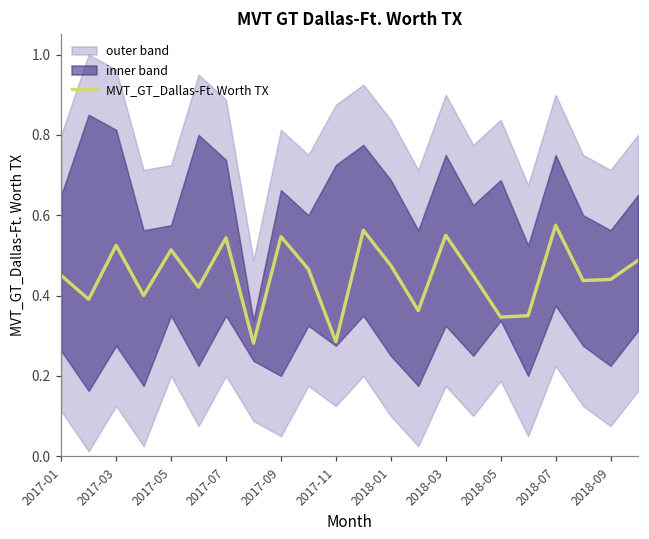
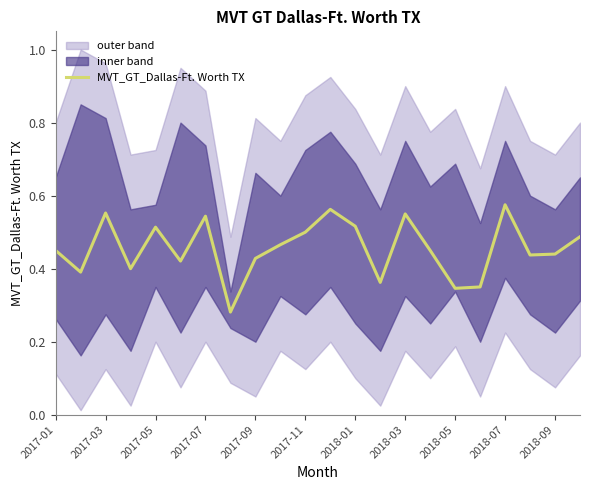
MVT_GT_Dallas-Ft. Worth TX, 2017-03: 0.53 -> 0.55
MVT_GT_Dallas-Ft. Worth TX, 2017-09: 0.55 -> 0.43
MVT_GT_Dallas-Ft. Worth TX, 2017-11: 0.29 -> 0.50
MVT_GT_Dallas-Ft. Worth TX, 2018-01: 0.48 -> 0.52
